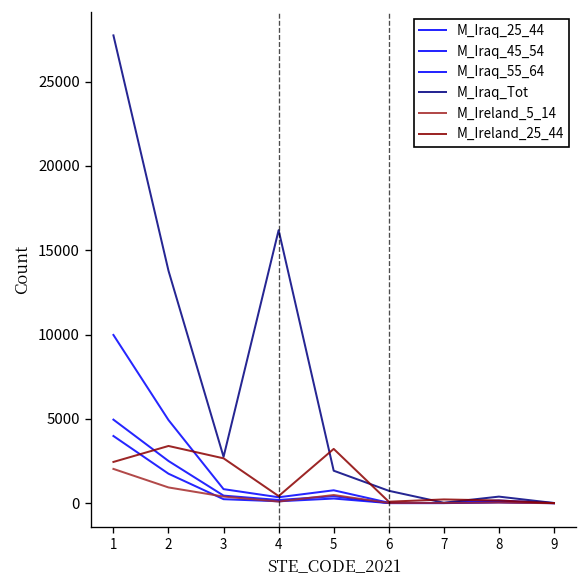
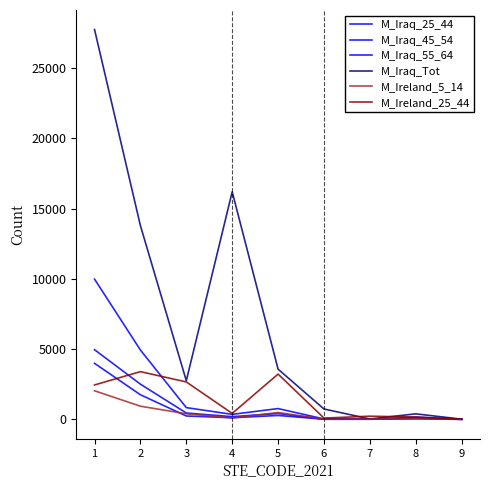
M_Iraq_Tot, 5: 1900 -> 3600
